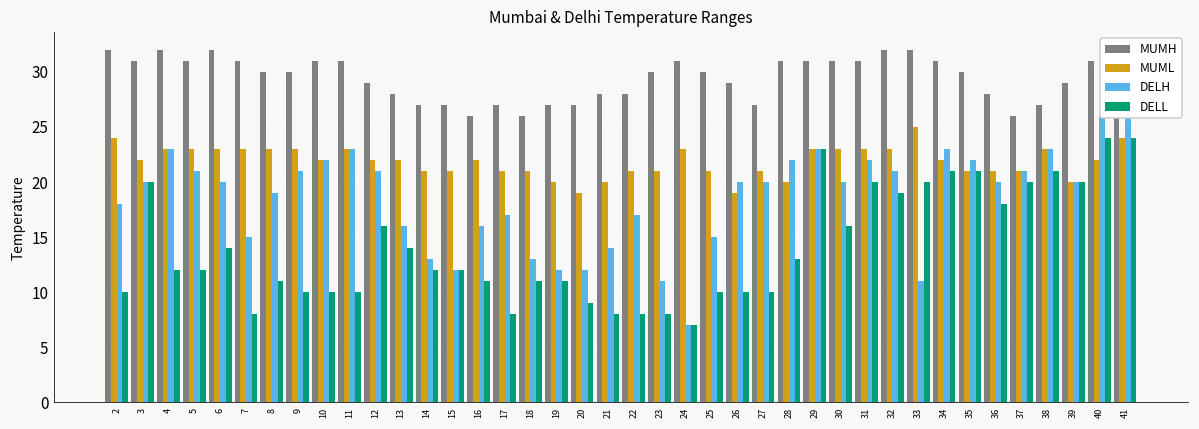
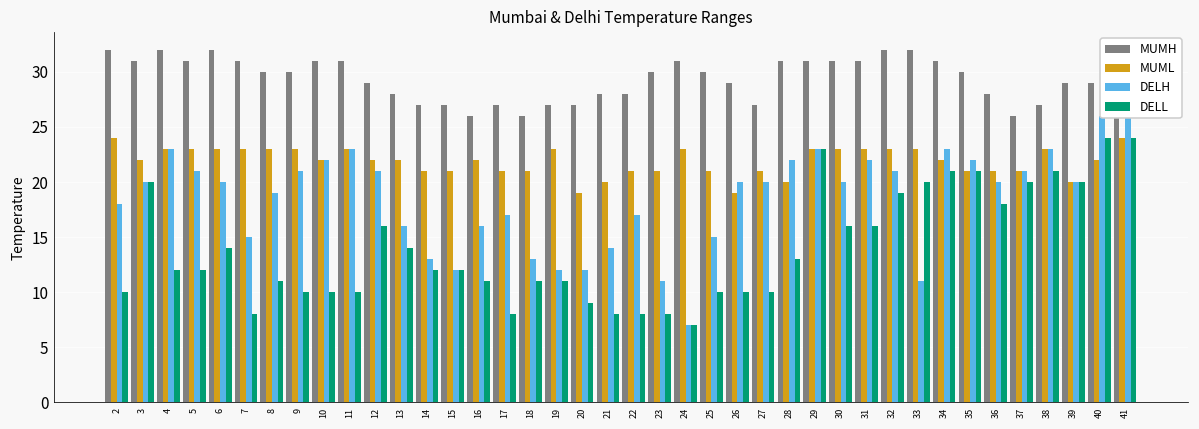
MUML, 19: 20 -> 23
DELL, 31: 20 -> 16
MUML, 33: 25 -> 23
MUMH, 40: 31 -> 29
